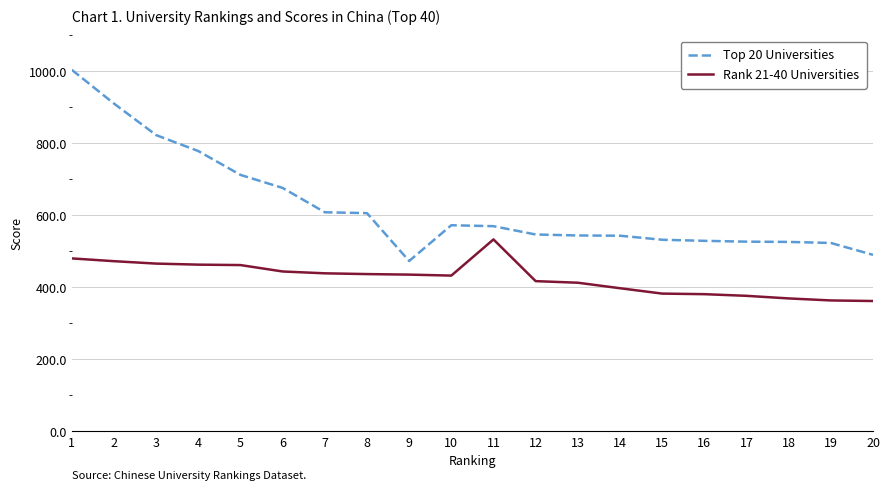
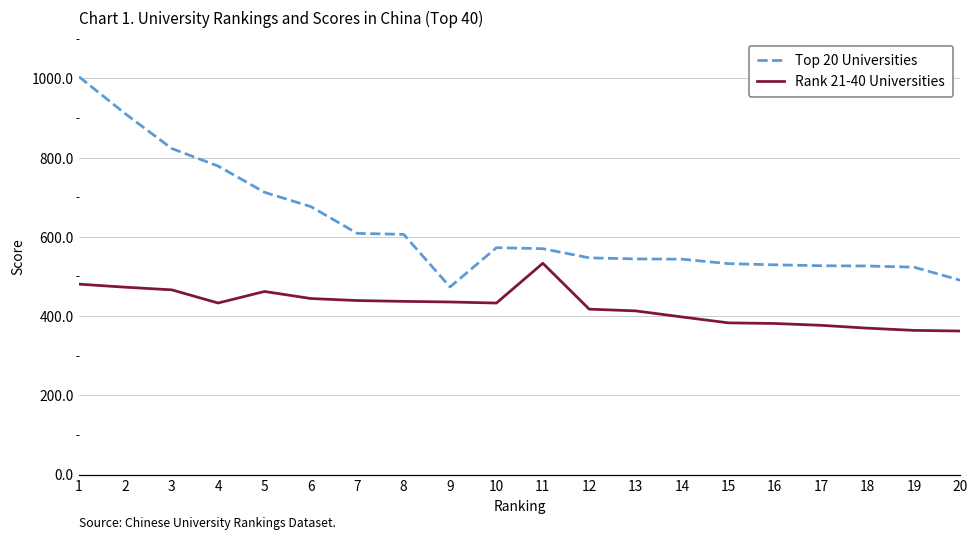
Rank 21-40 Universities, 4: 460 -> 430
